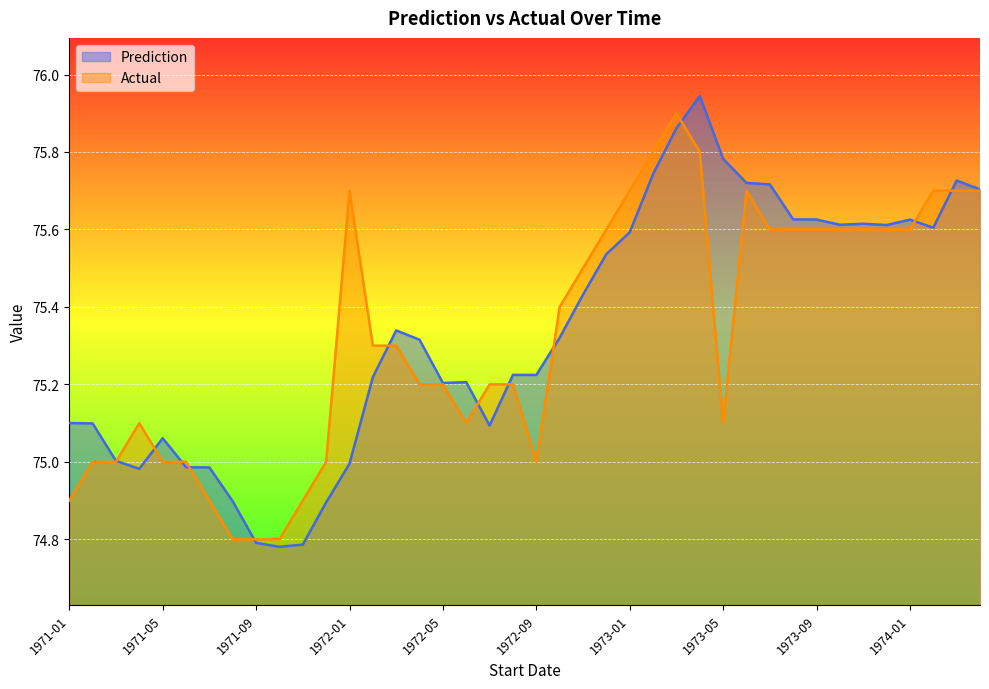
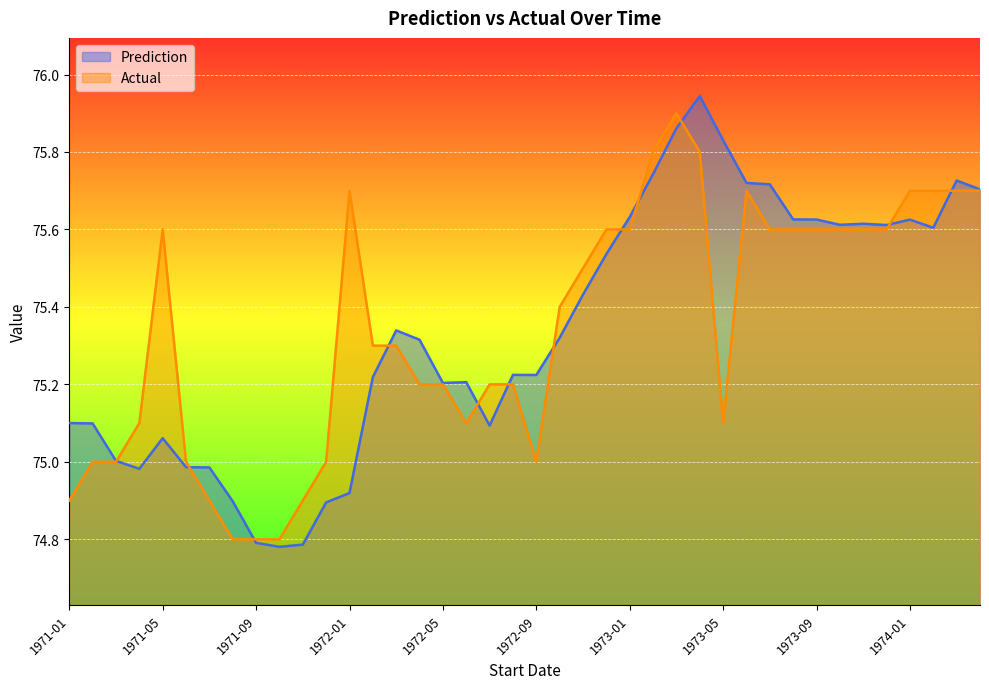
Actual, 1971-05: 75.0 -> 75.6
Prediction, 1972-01: 74.99 -> 74.92
Prediction, 1973-01: 75.59 -> 75.63
Actual, 1973-01: 75.7 -> 75.6
Prediction, 1973-05: 75.78 -> 75.83
Actual, 1974-01: 75.6 -> 75.7
